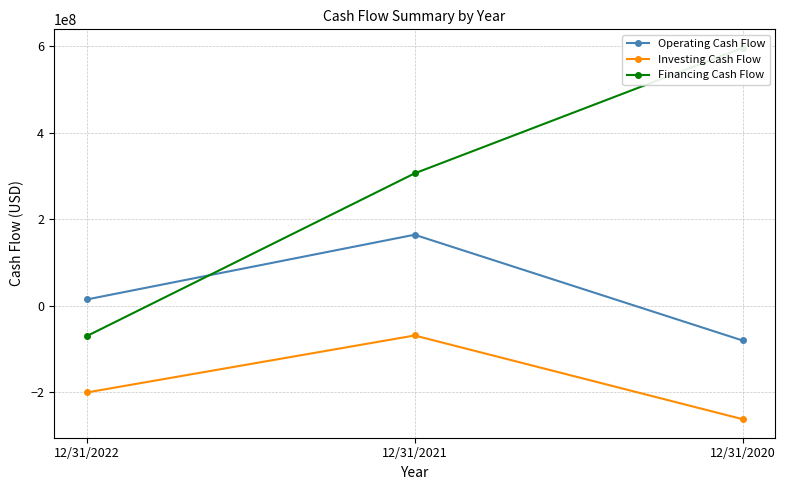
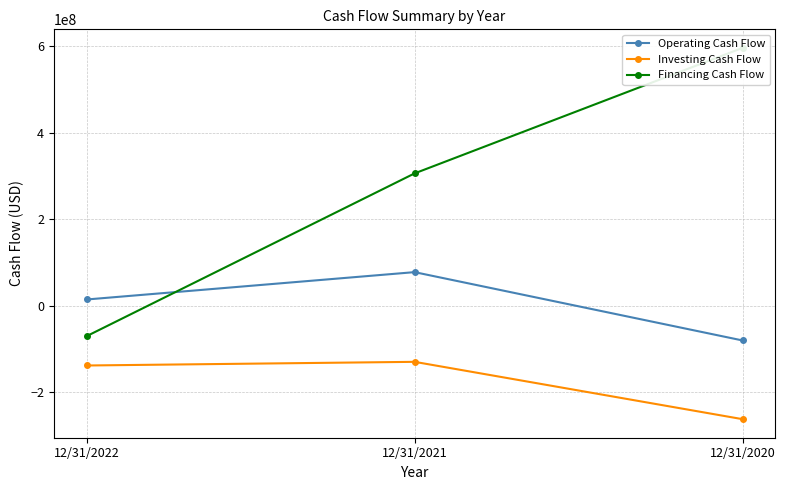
Investing Cash Flow, 12/31/2022: -200000000 -> -140000000
Operating Cash Flow, 12/31/2021: 160000000 -> 80000000
Investing Cash Flow, 12/31/2021: -70000000 -> -130000000
